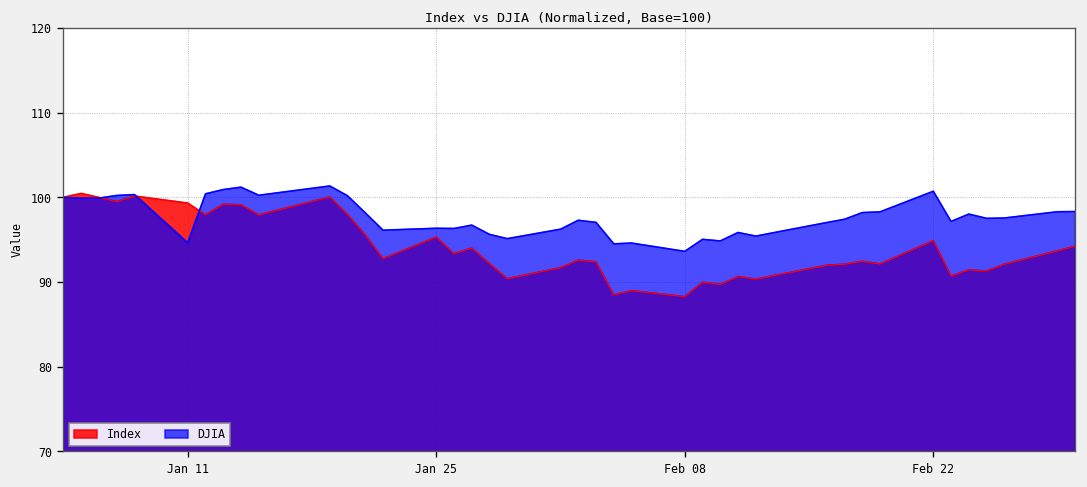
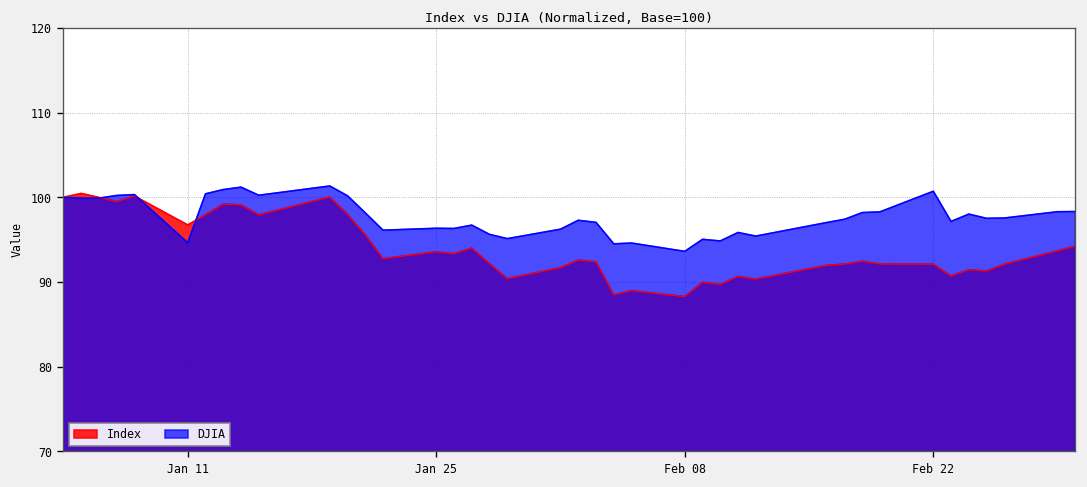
Index, Jan 11: 99 -> 97
Index, Jan 25: 95 -> 94
Index, Feb 22: 95 -> 92
